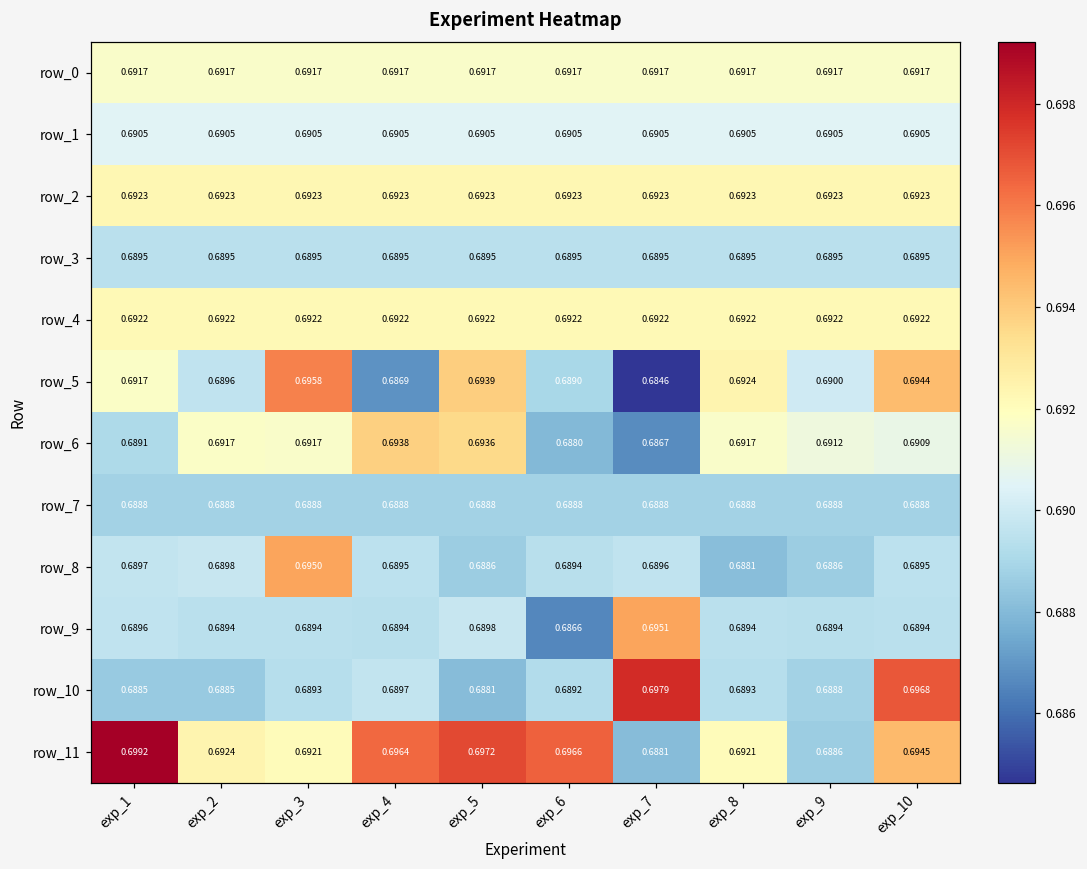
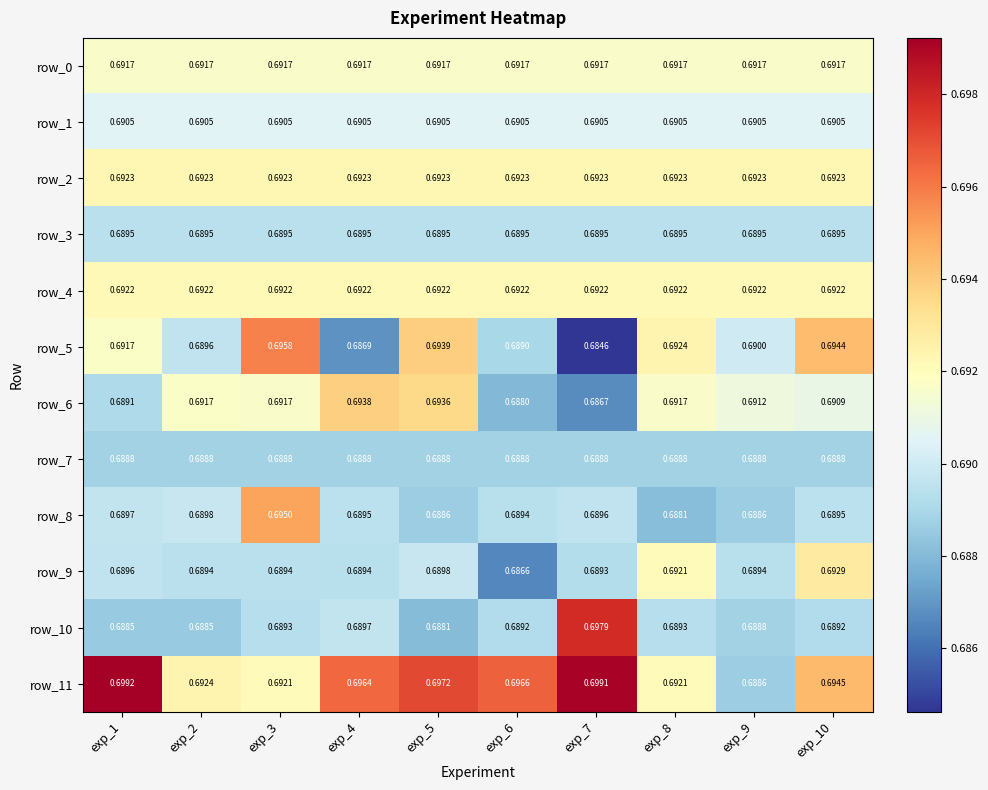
row_9, exp_7: 0.6951 -> 0.6893
row_9, exp_8: 0.6894 -> 0.6921
row_9, exp_10: 0.6894 -> 0.6929
row_10, exp_10: 0.6968 -> 0.6892
row_11, exp_7: 0.6881 -> 0.6991
